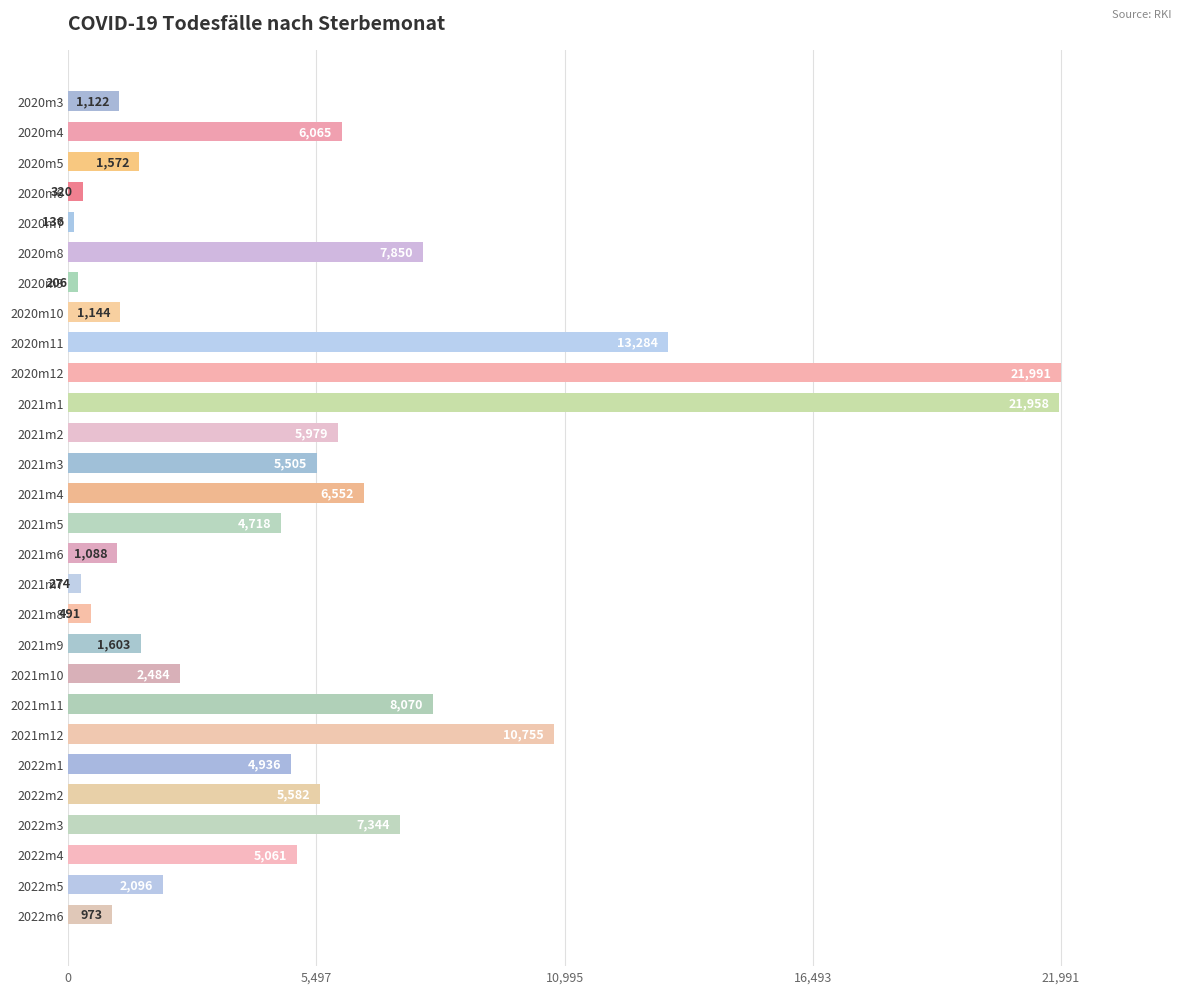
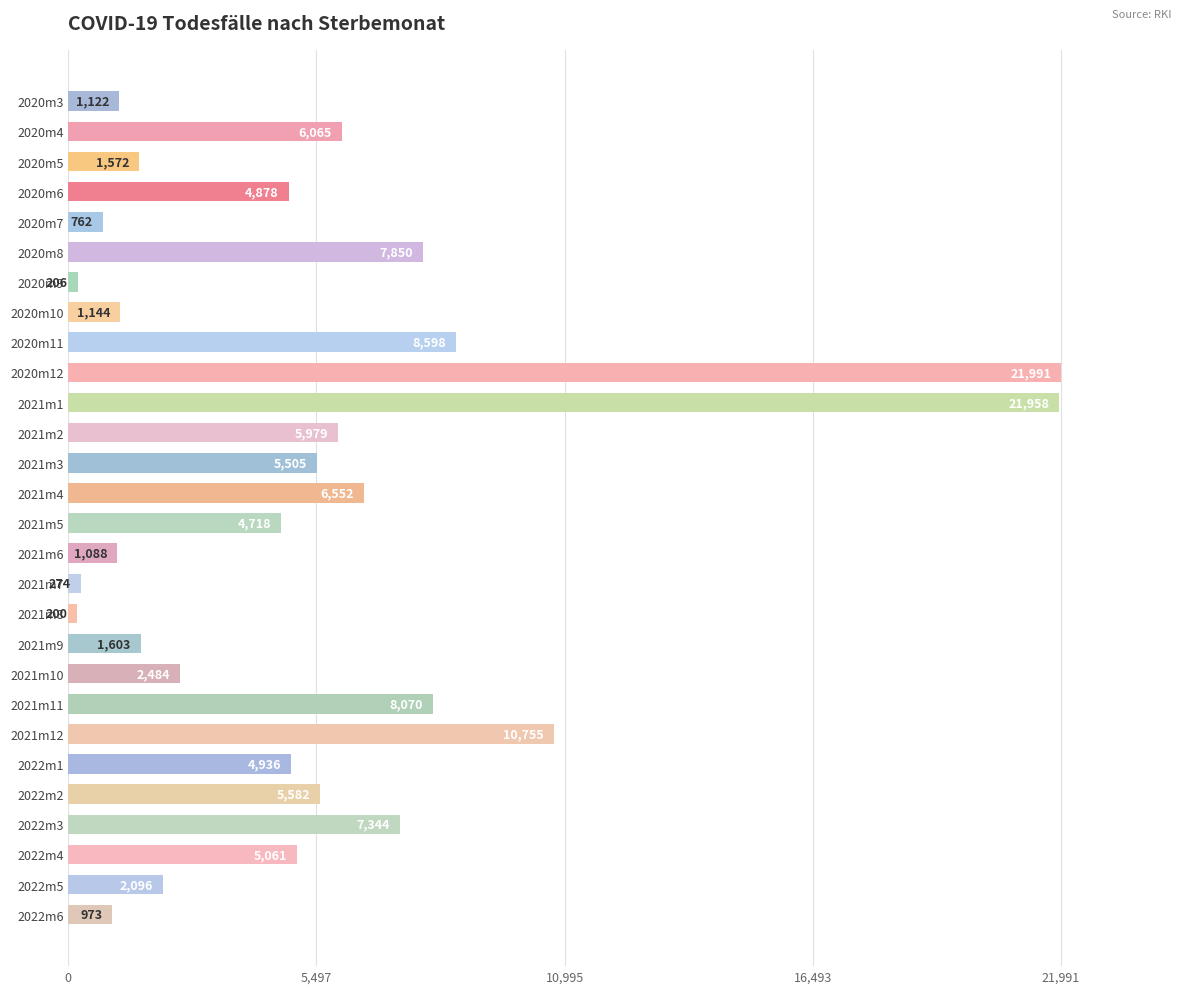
2020m6: 320 -> 4,878
2020m7: 136 -> 762
2020m11: 13,284 -> 8,598
2021m8: 491 -> 200
